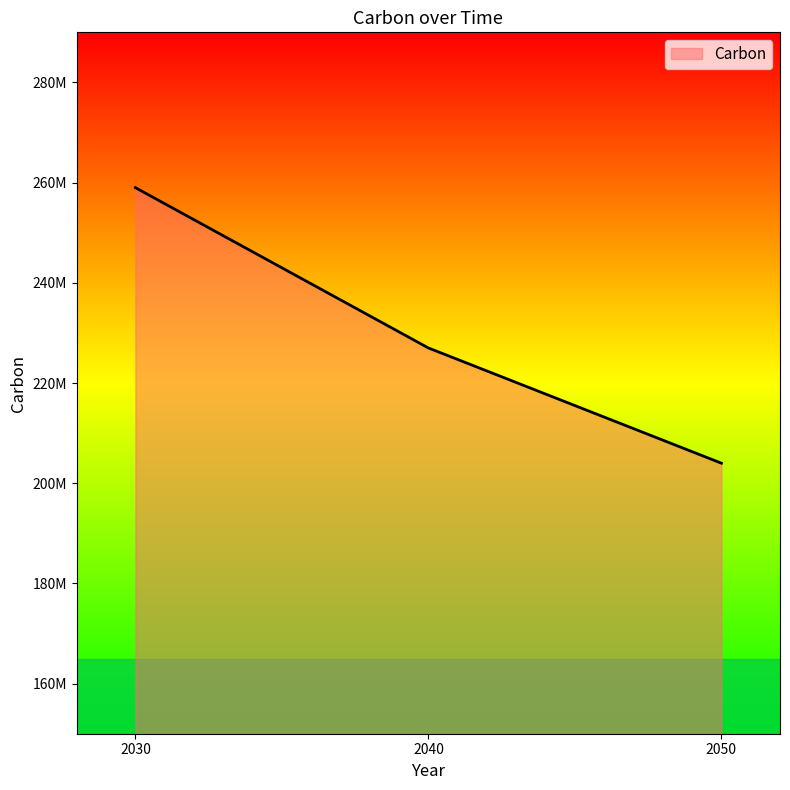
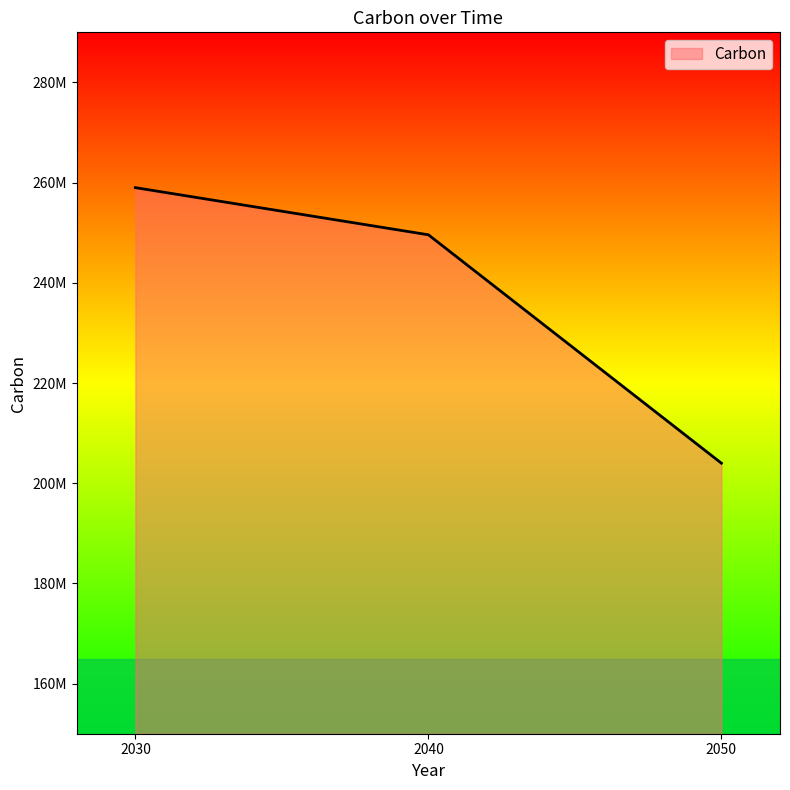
2040: 227000000 -> 250000000
